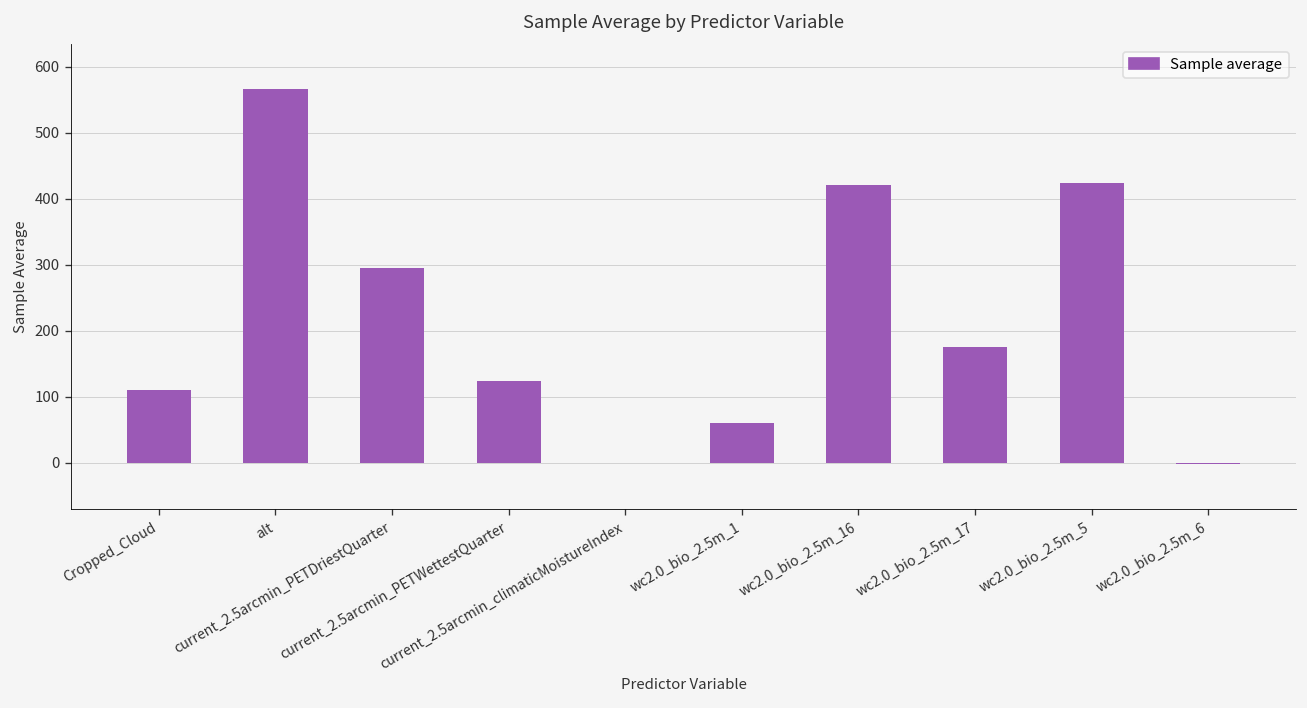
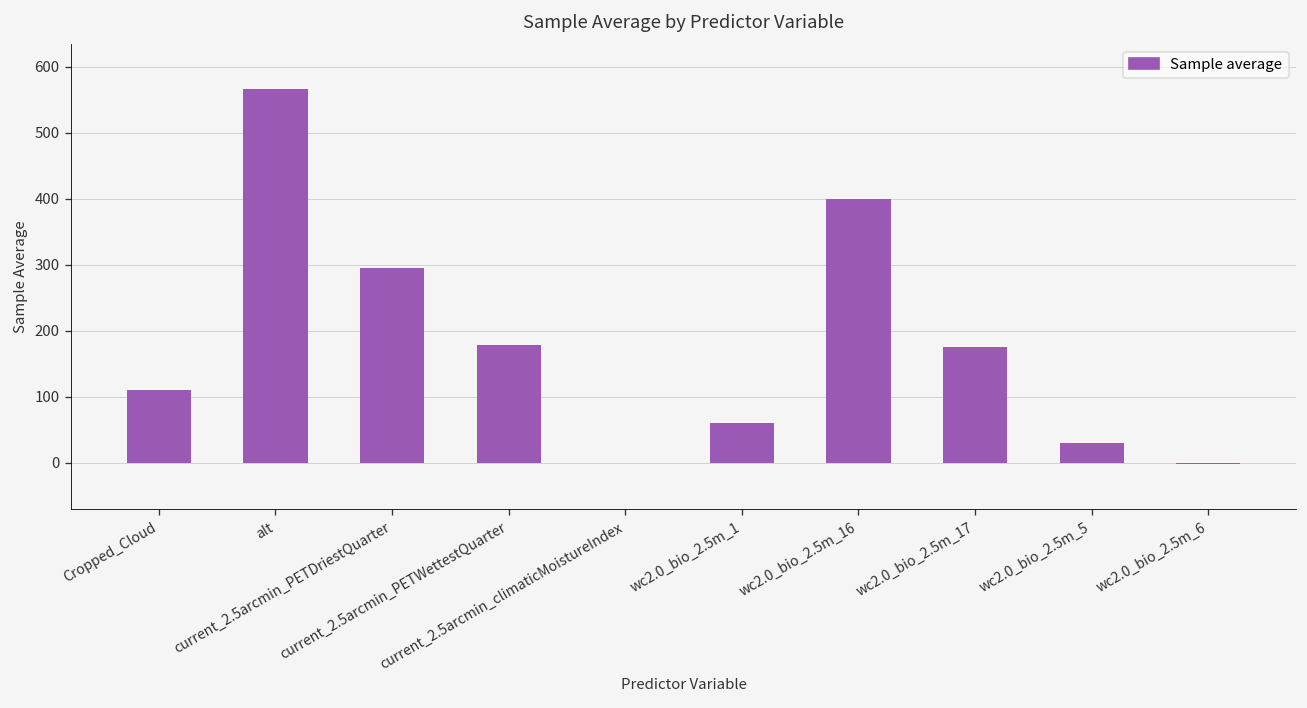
current_2.5arcmin_PETWettestQuarter: 120 -> 180
wc2.0_bio_2.5m_16: 420 -> 400
wc2.0_bio_2.5m_5: 420 -> 30
